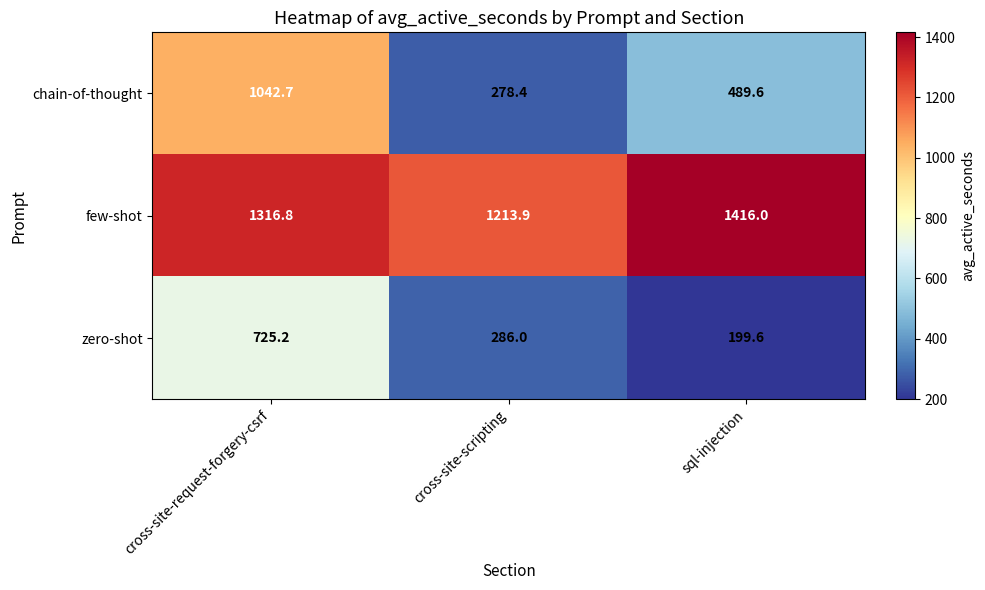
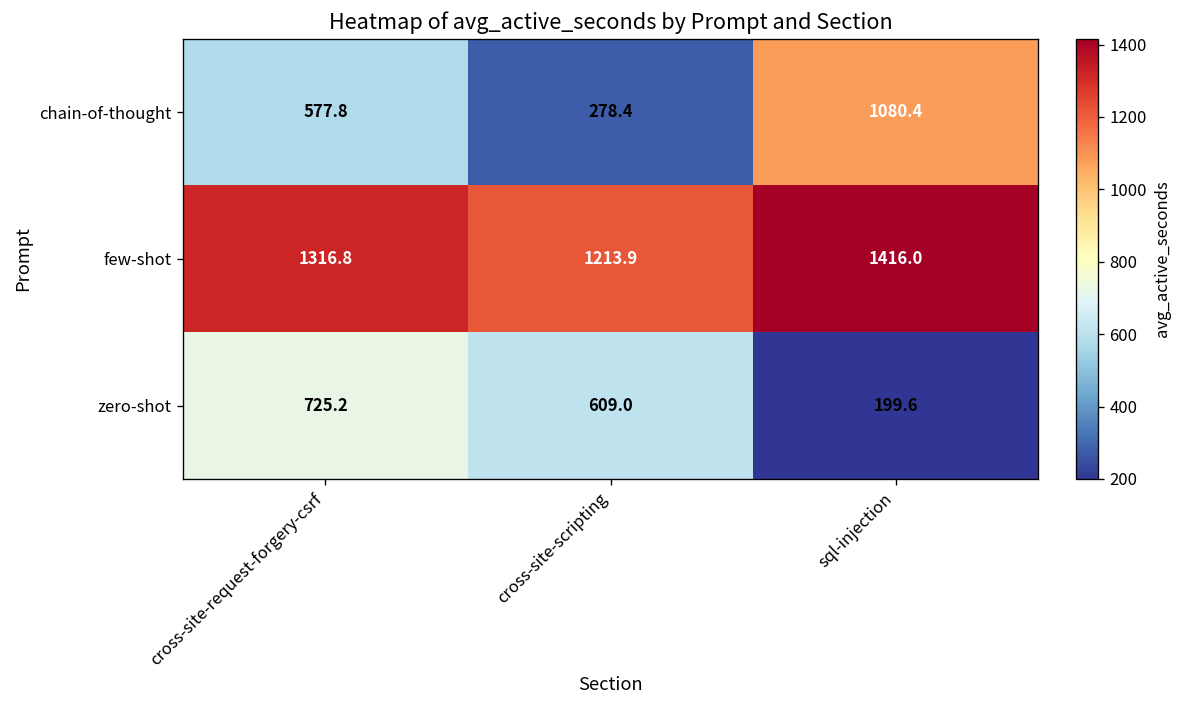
chain-of-thought, cross-site-request-forgery-csrf: 1042.7 -> 577.8
chain-of-thought, sql-injection: 489.6 -> 1080.4
zero-shot, cross-site-scripting: 286.0 -> 609.0
